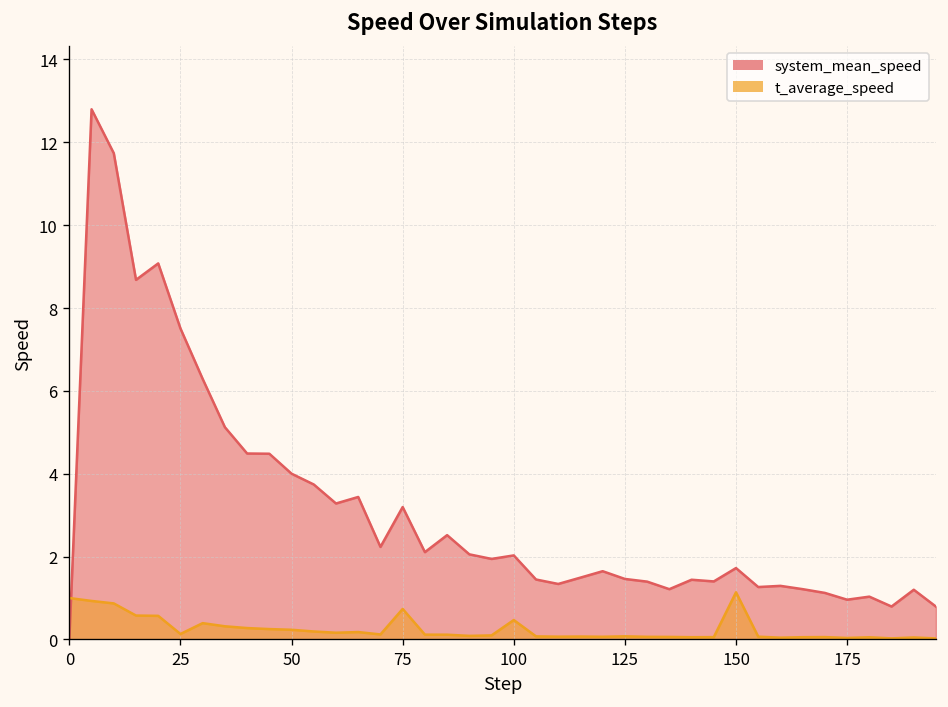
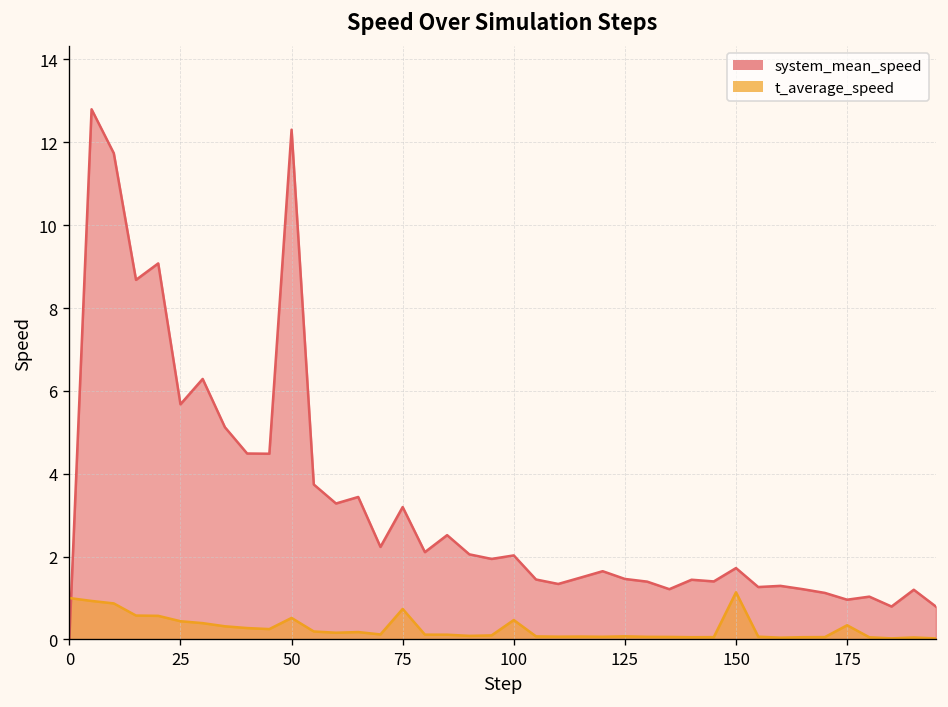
system_mean_speed, 25: 7.5 -> 5.7
t_average_speed, 25: 0.1 -> 0.4
system_mean_speed, 50: 4.0 -> 12.3
t_average_speed, 50: 0.2 -> 0.5
t_average_speed, 175: 0.0 -> 0.3
